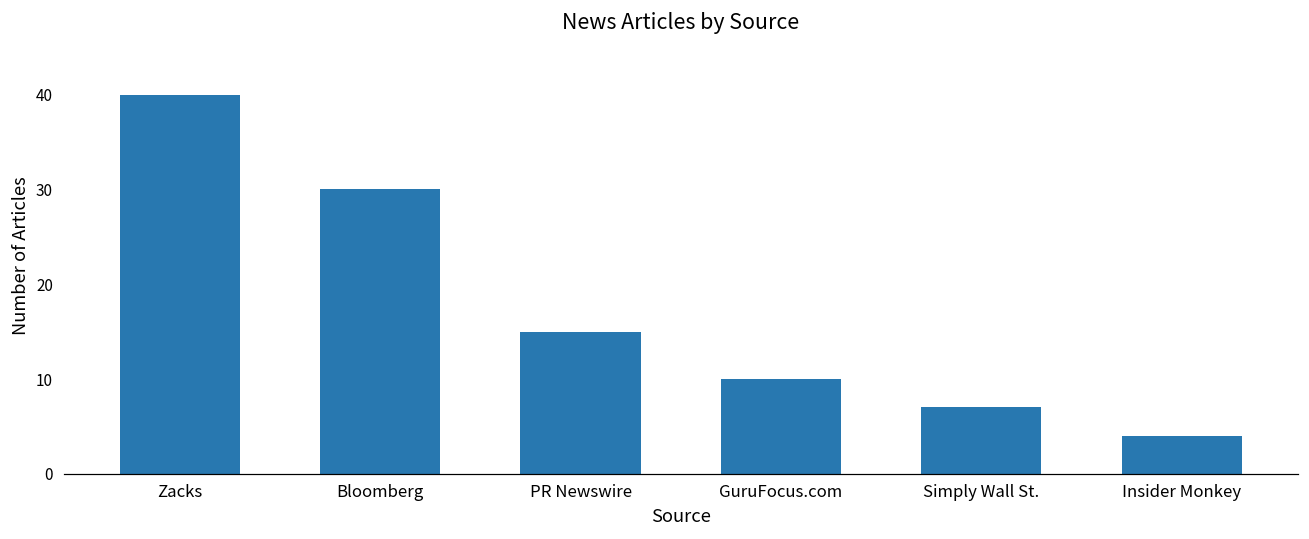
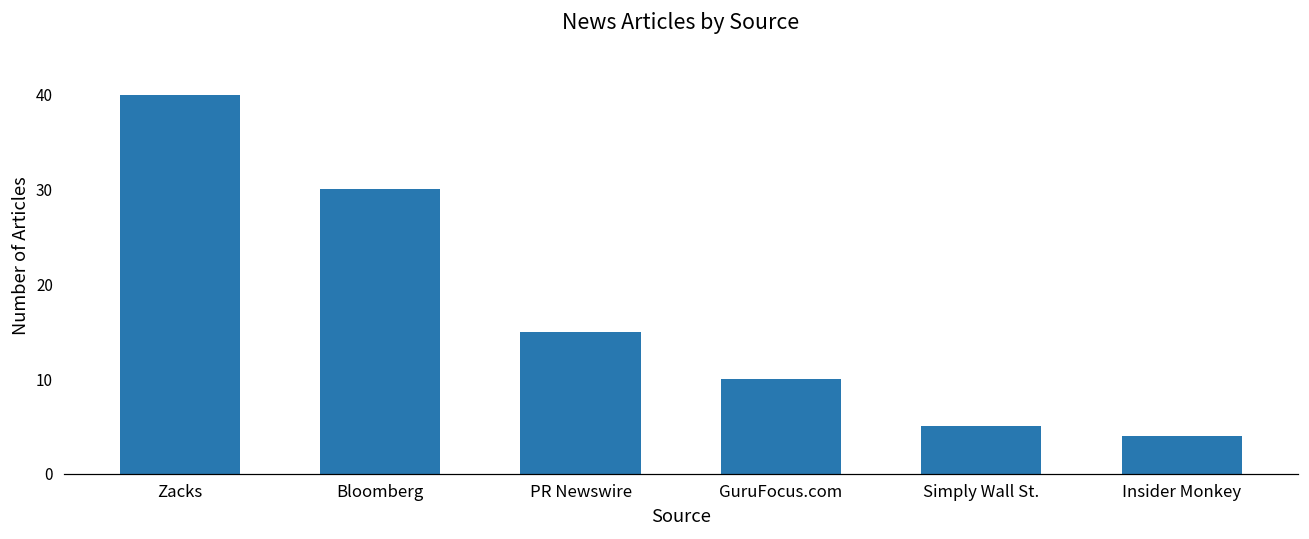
Simply Wall St.: 7 -> 5
